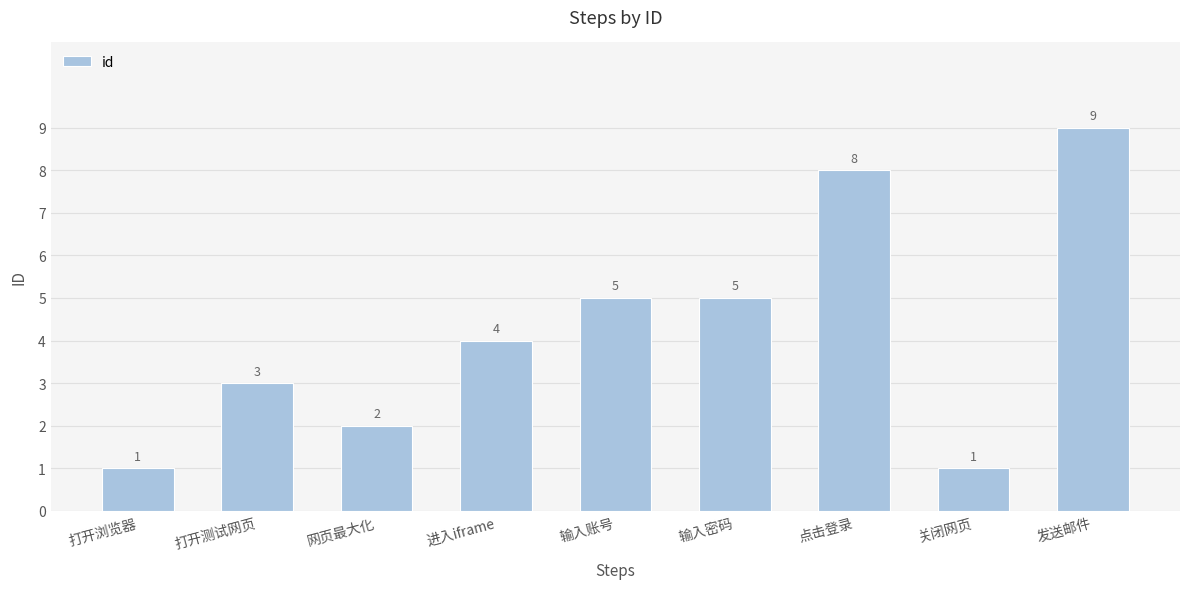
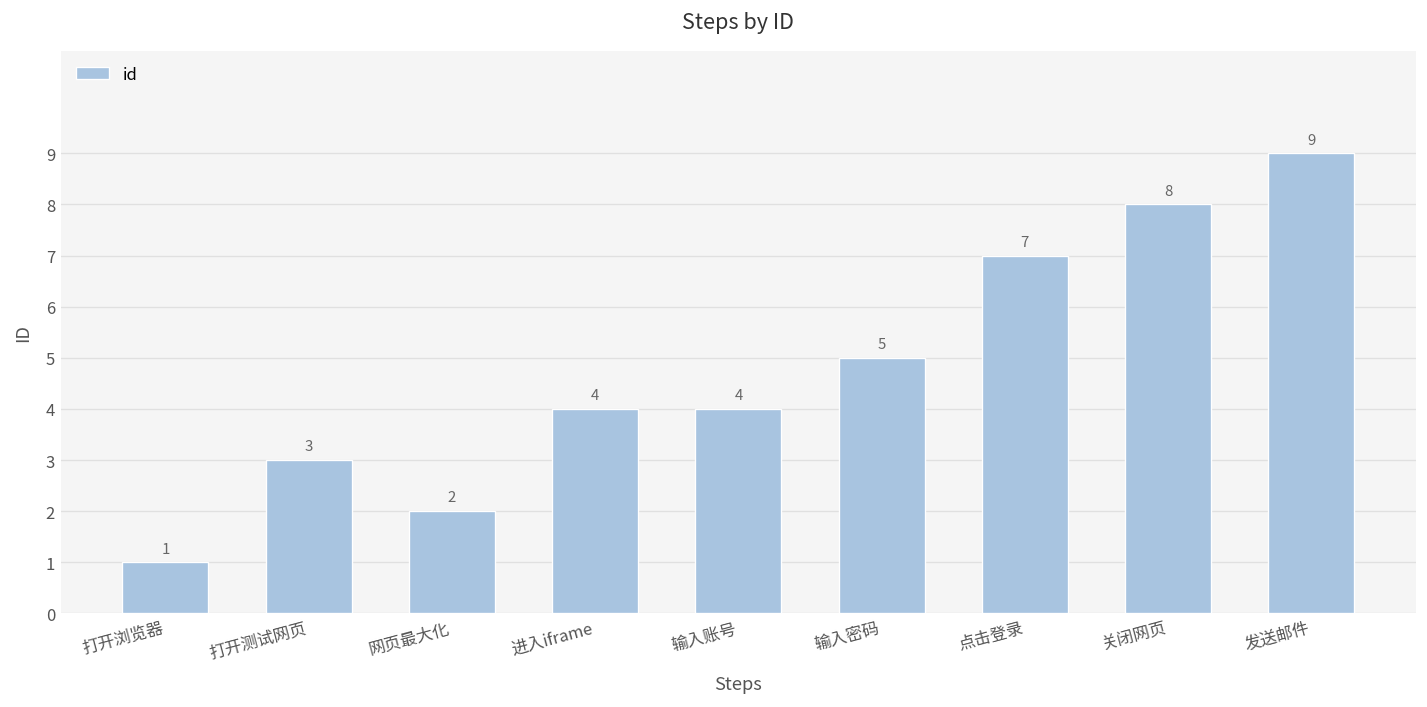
输入账号: 5 -> 4
点击登录: 8 -> 7
关闭网页: 1 -> 8
